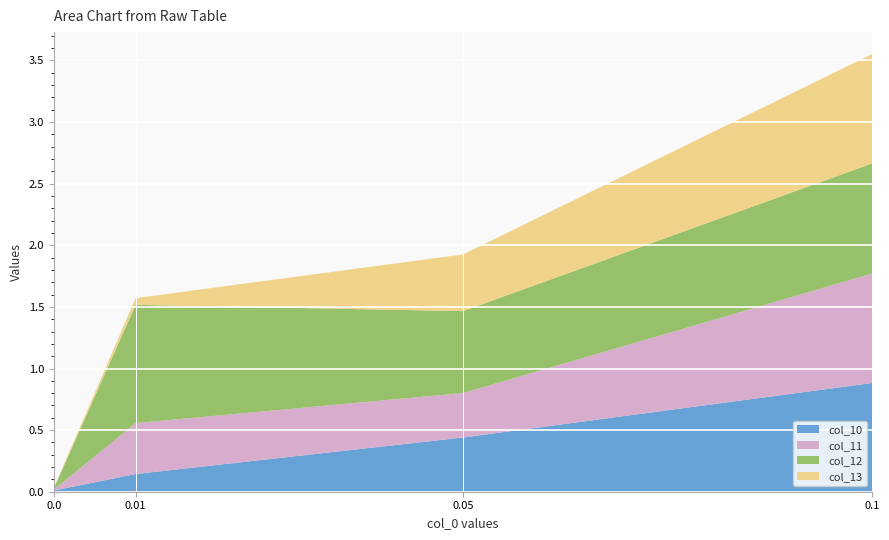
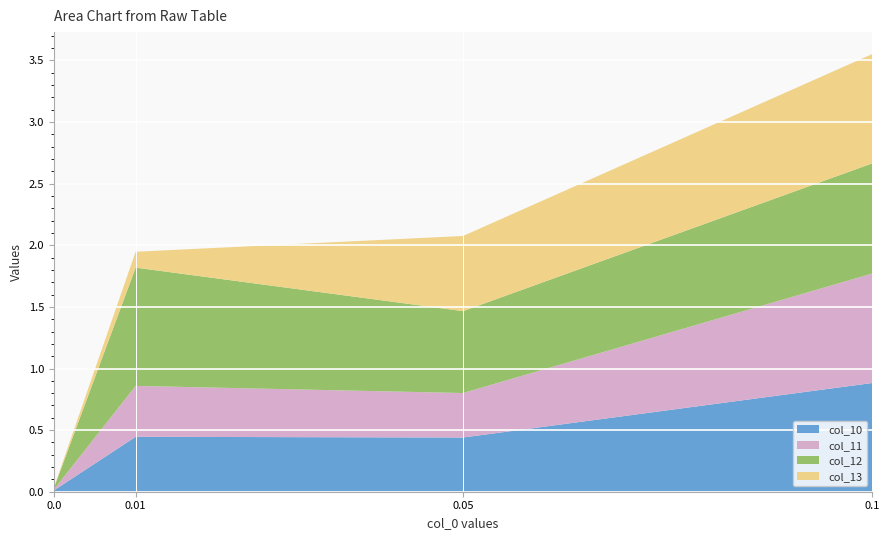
col_10, 0.01: 0.14 -> 0.45
col_13, 0.01: 0.05 -> 0.13
col_13, 0.05: 0.46 -> 0.61
